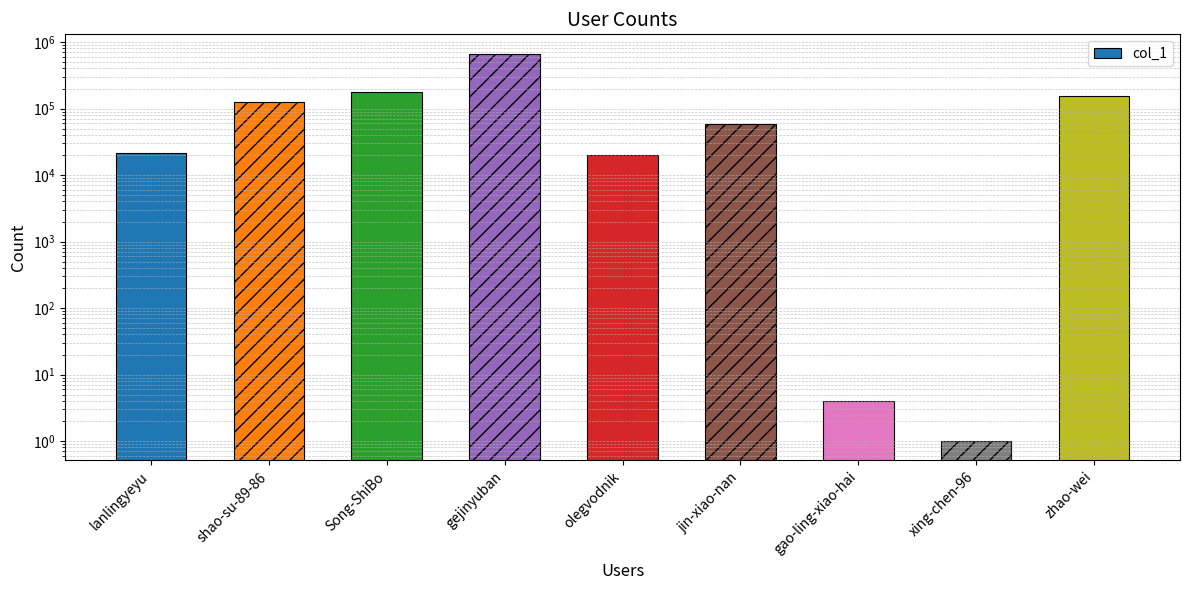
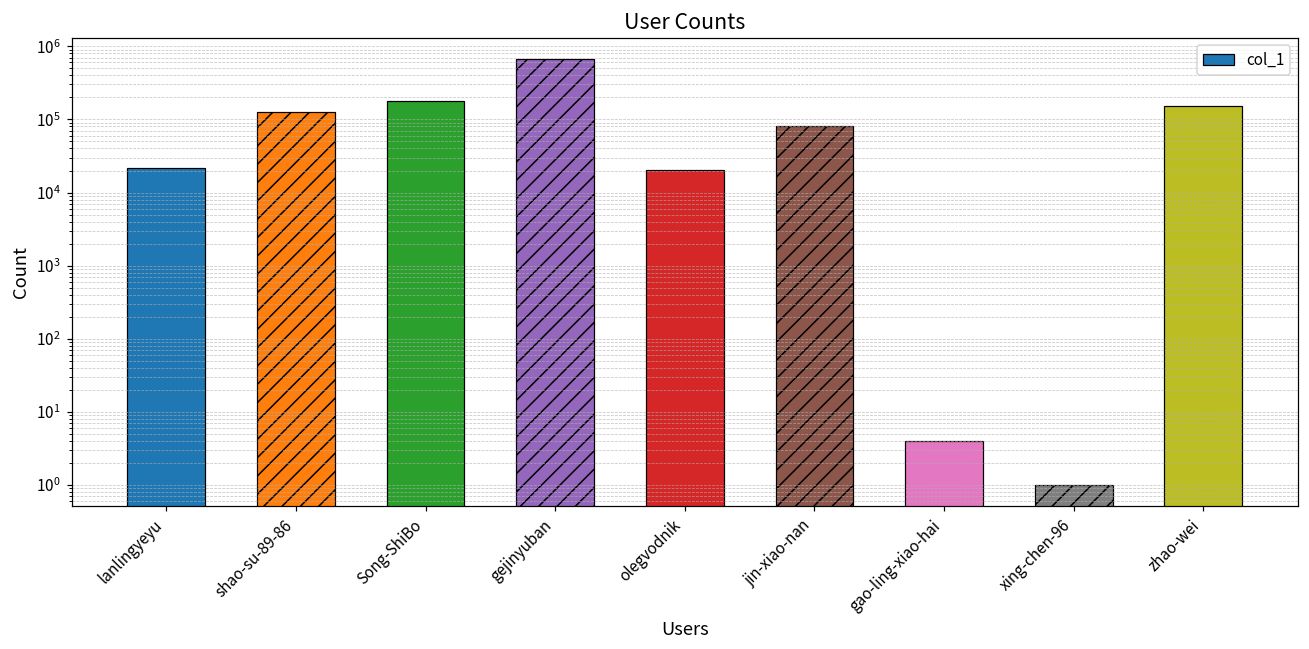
jin-xiao-nan: 60000 -> 80000
